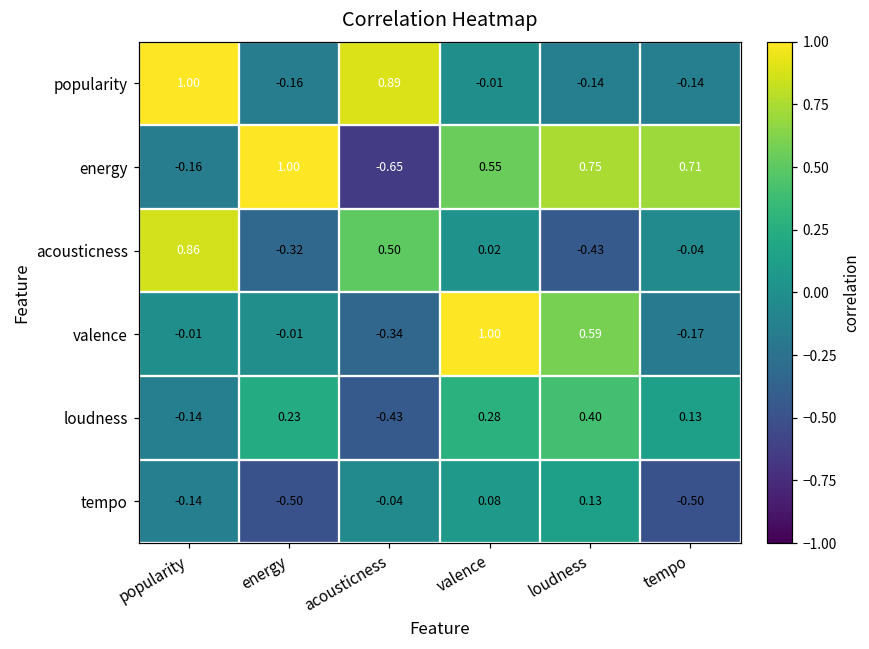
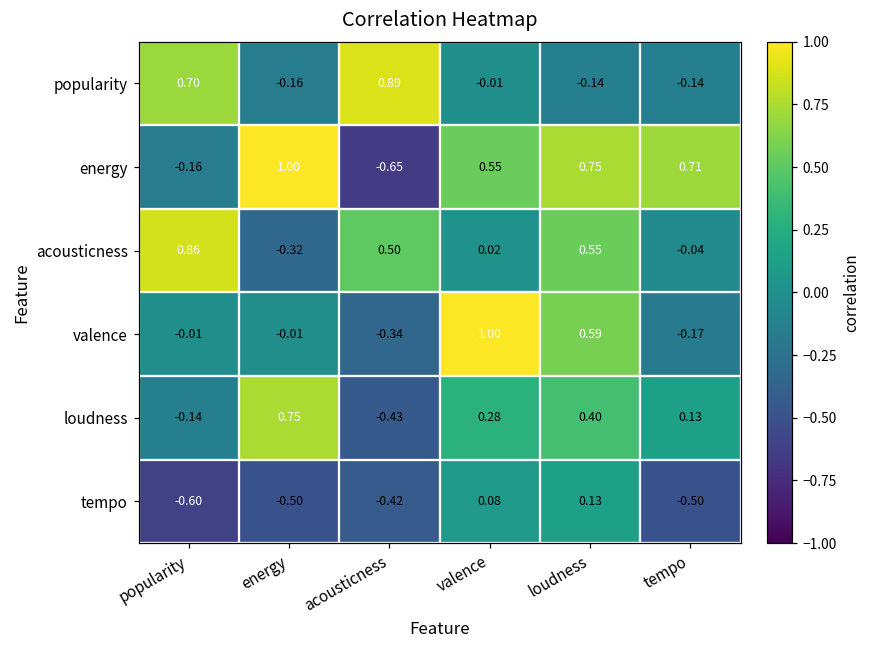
popularity, popularity: 1.00 -> 0.70
acousticness, loudness: -0.43 -> 0.55
loudness, energy: 0.23 -> 0.75
tempo, popularity: -0.14 -> -0.60
tempo, acousticness: -0.04 -> -0.42
